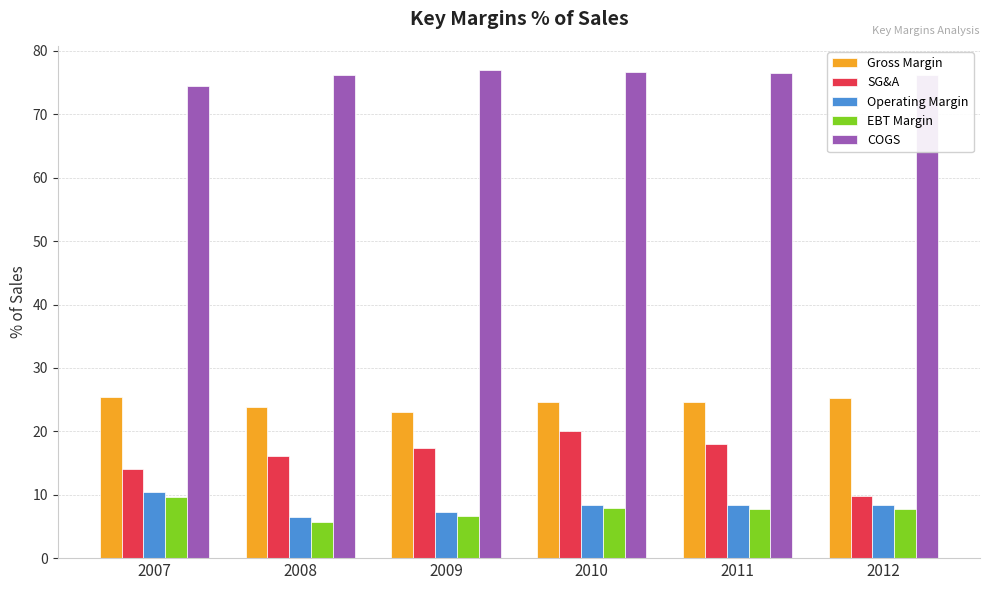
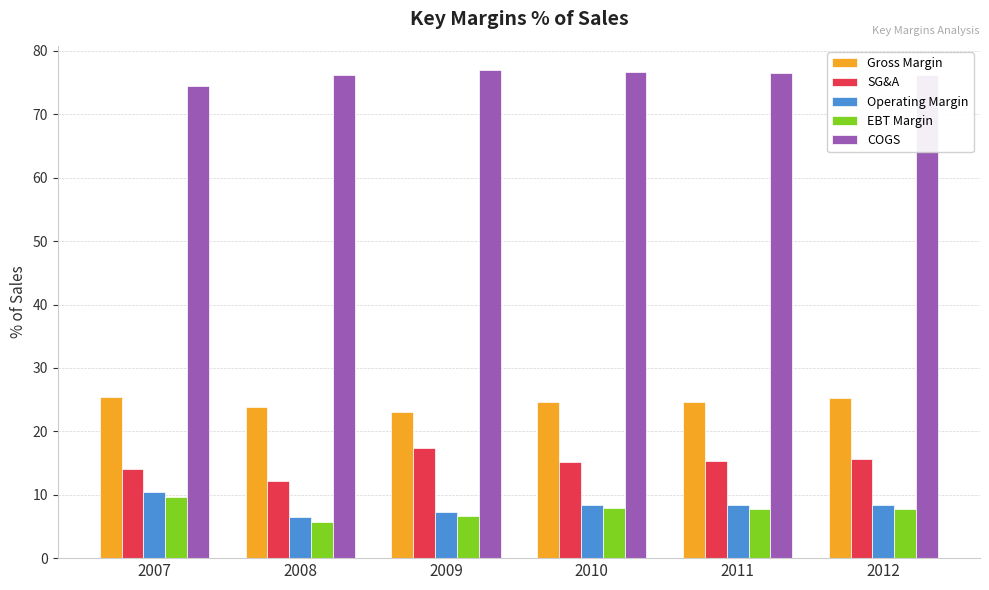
SG&A, 2008: 16 -> 12
SG&A, 2010: 20 -> 15
SG&A, 2011: 18 -> 15
SG&A, 2012: 10 -> 16
